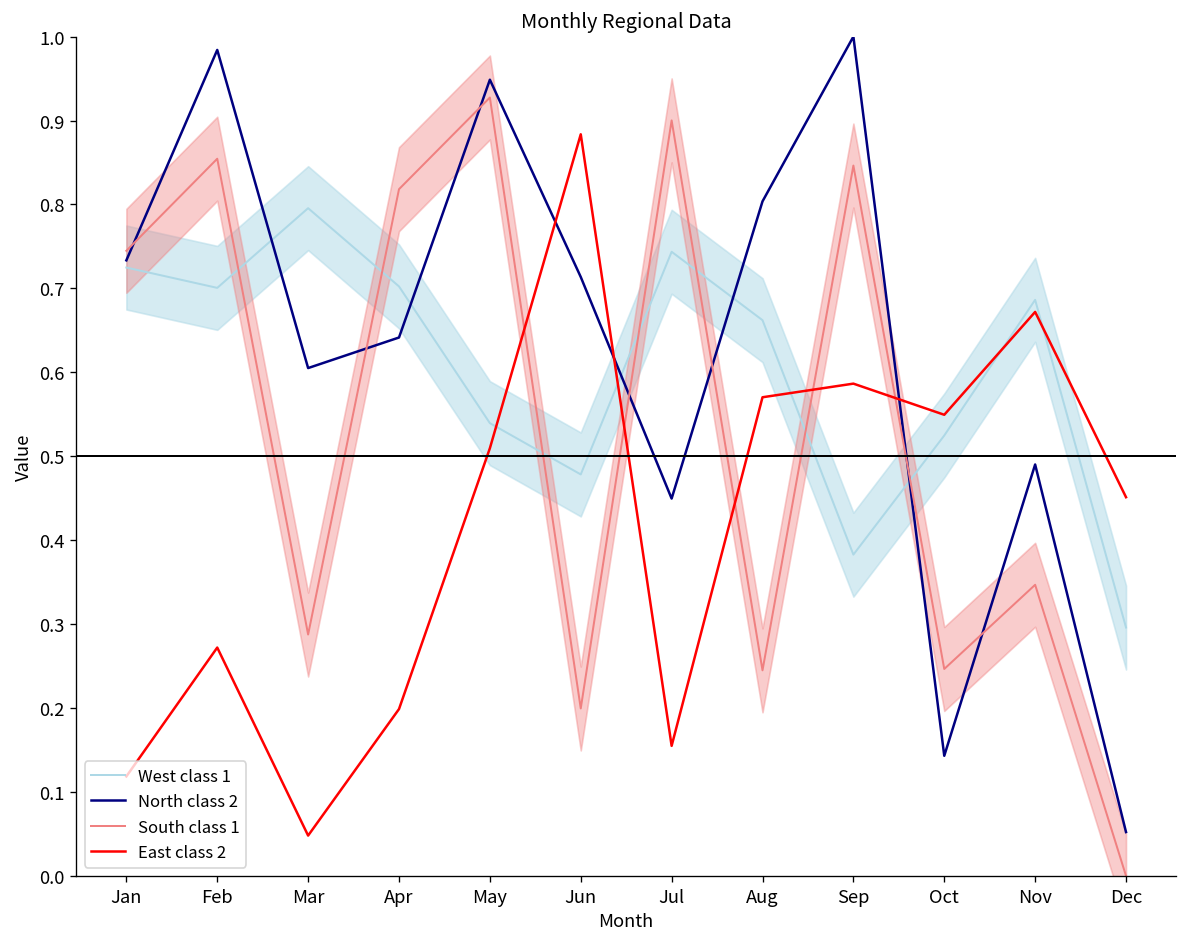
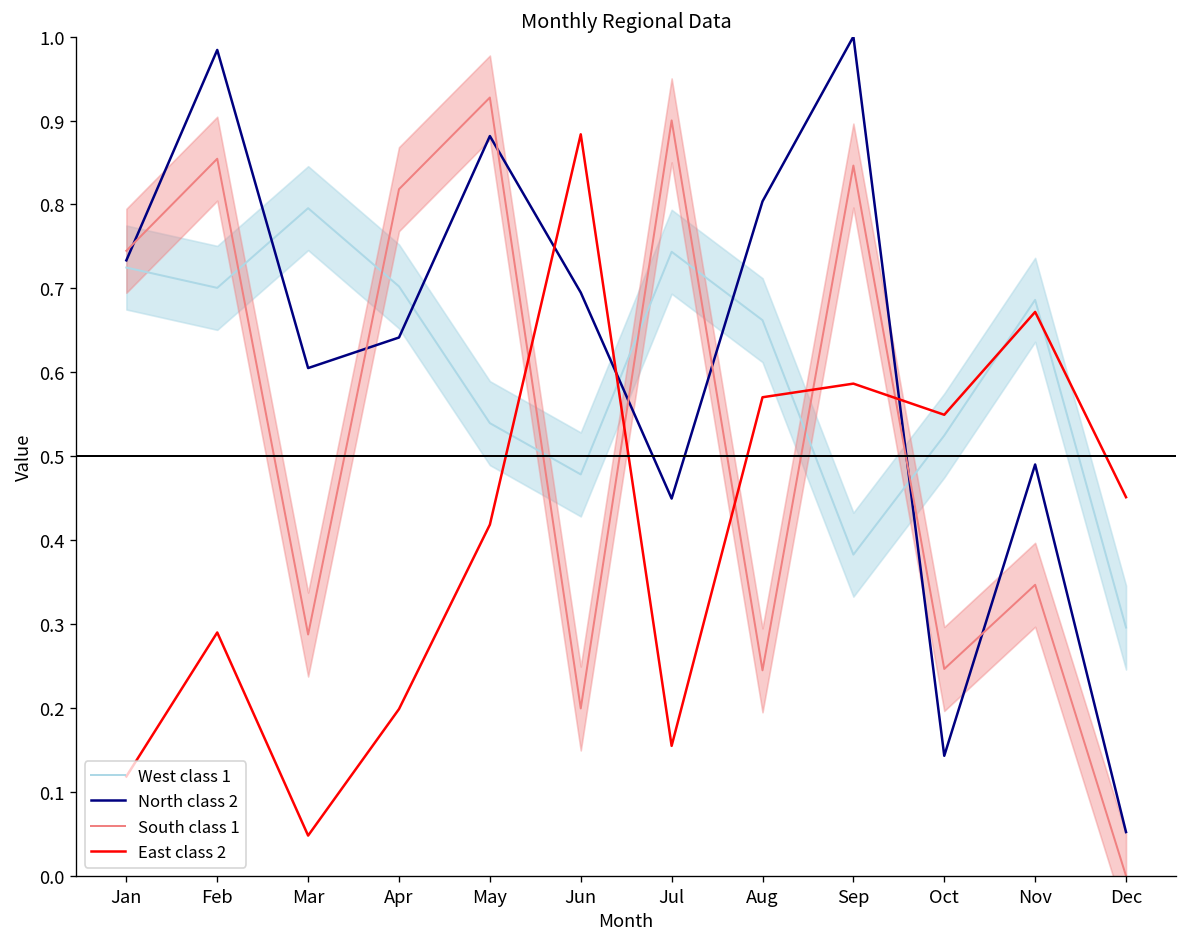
East class 2, Feb: 0.27 -> 0.29
North class 2, May: 0.95 -> 0.88
East class 2, May: 0.51 -> 0.42
North class 2, Jun: 0.71 -> 0.70
